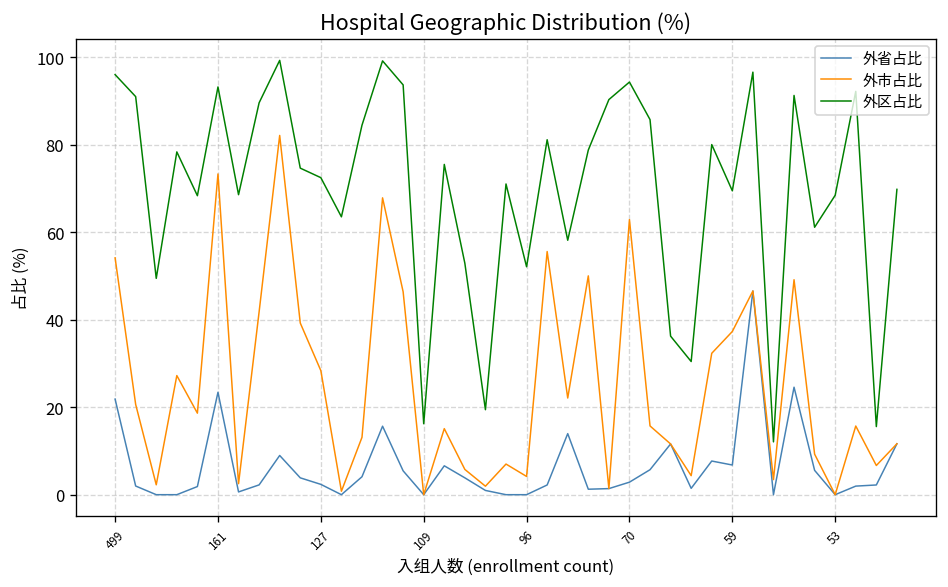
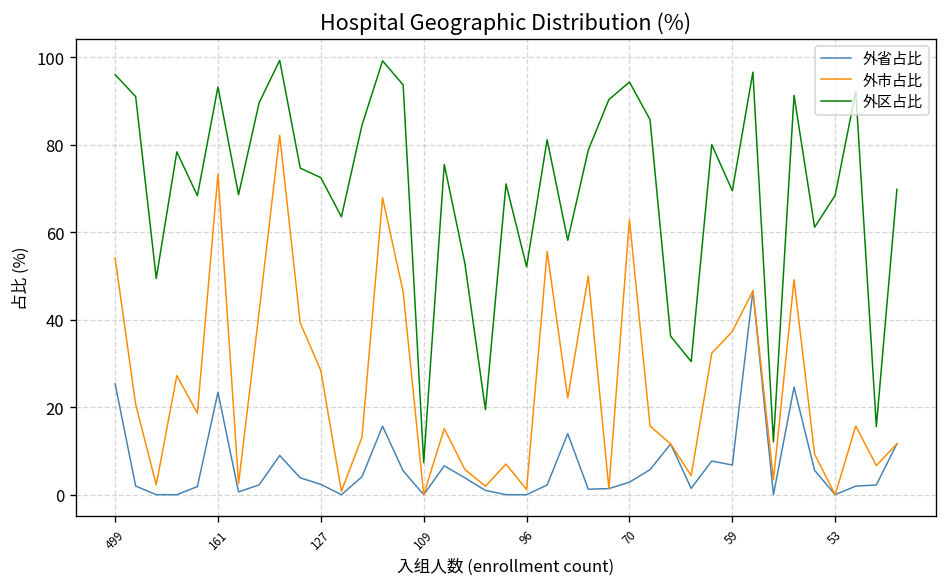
外省占比, 499: 22 -> 25
外区占比, 109: 16 -> 7
外市占比, 96: 4 -> 1
